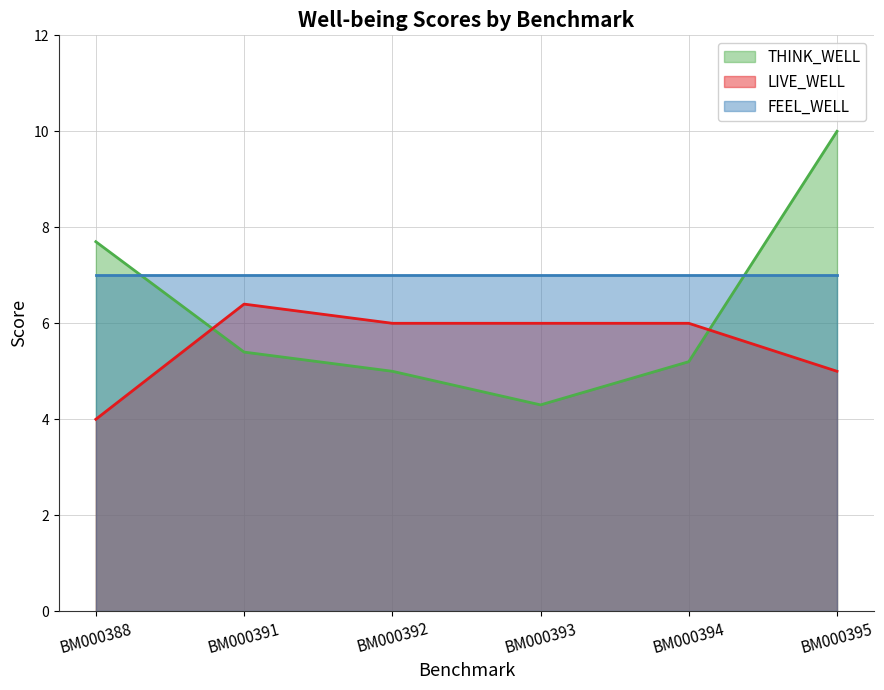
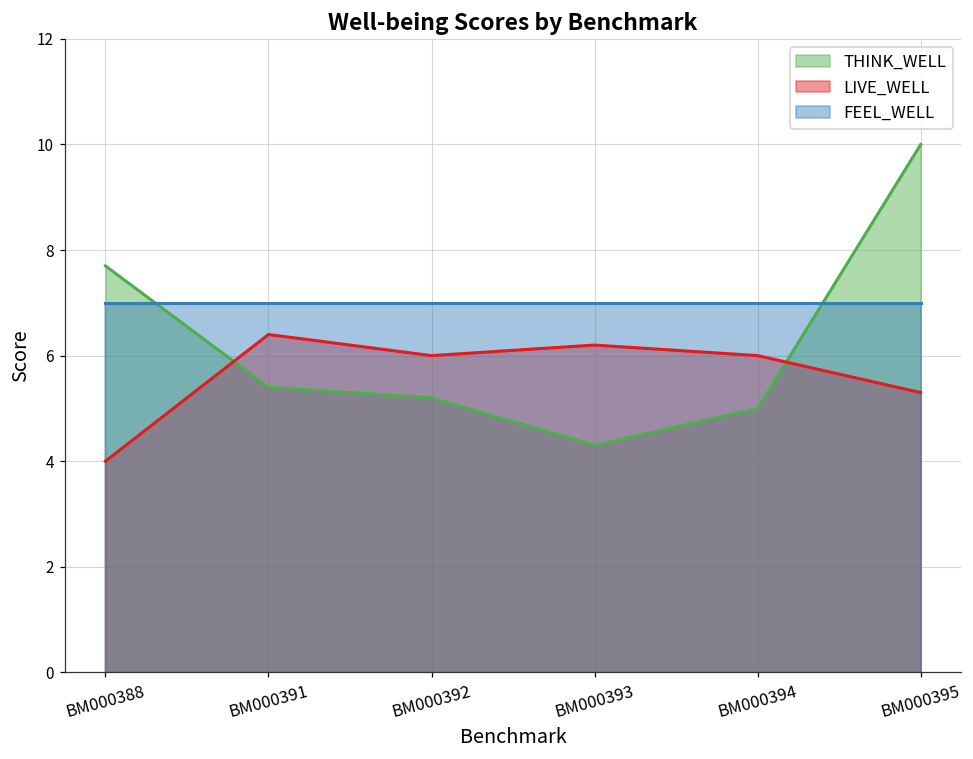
THINK_WELL, BM000392: 5.0 -> 5.2
LIVE_WELL, BM000393: 6.0 -> 6.2
THINK_WELL, BM000394: 5.2 -> 5.0
LIVE_WELL, BM000395: 5.0 -> 5.3
